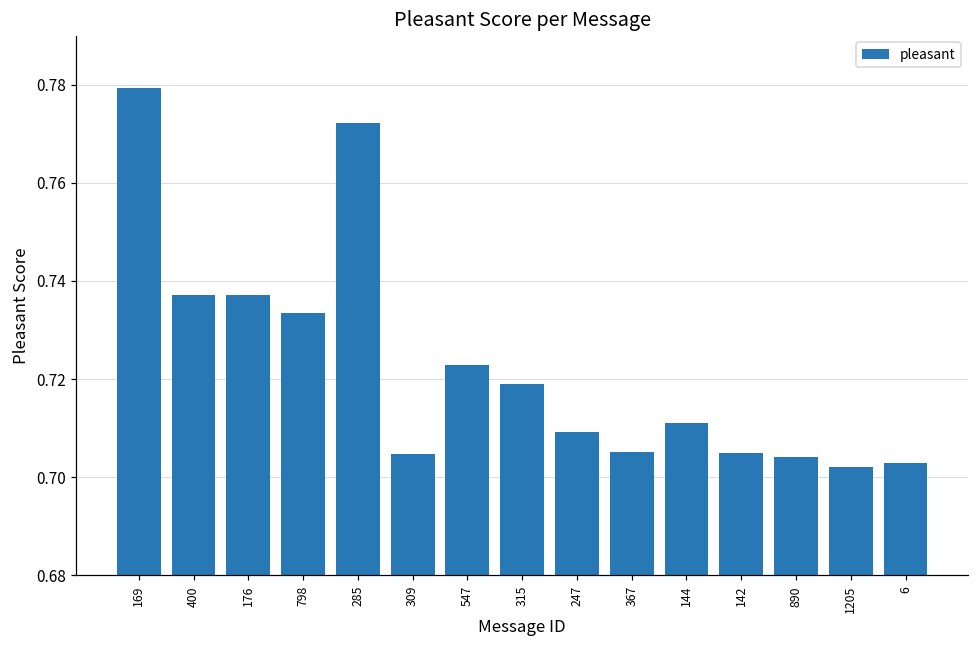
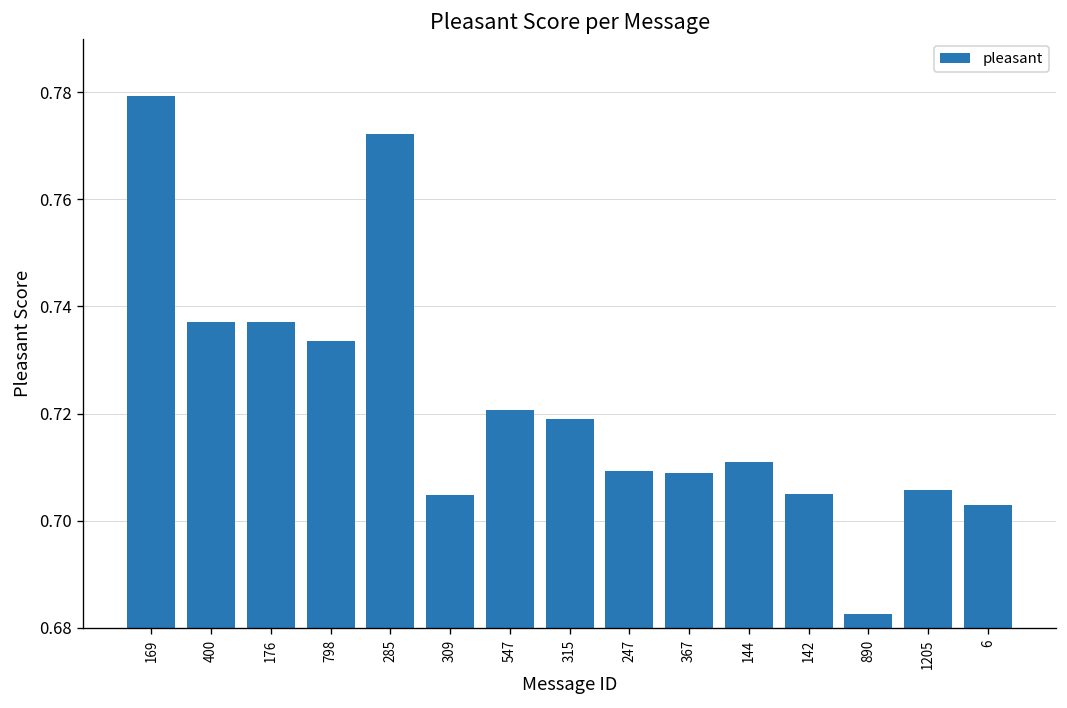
547: 0.723 -> 0.721
367: 0.705 -> 0.709
890: 0.704 -> 0.683
1205: 0.702 -> 0.706
